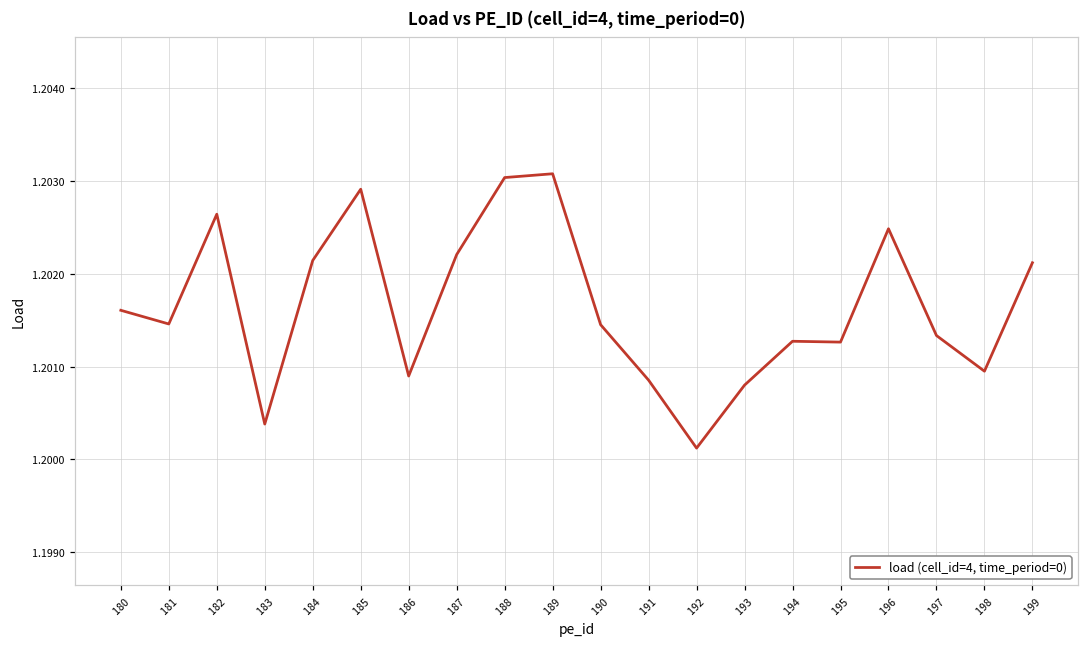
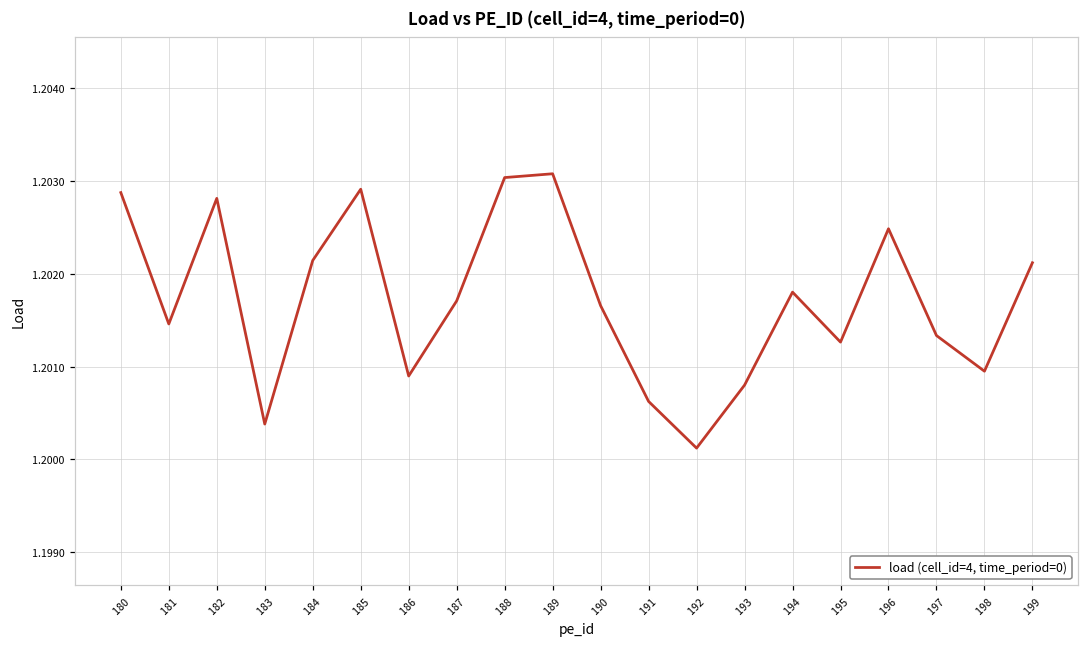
180: 1.2016 -> 1.2029
182: 1.2026 -> 1.2028
187: 1.2022 -> 1.2017
190: 1.2015 -> 1.2017
191: 1.2009 -> 1.2006
194: 1.2013 -> 1.2018
